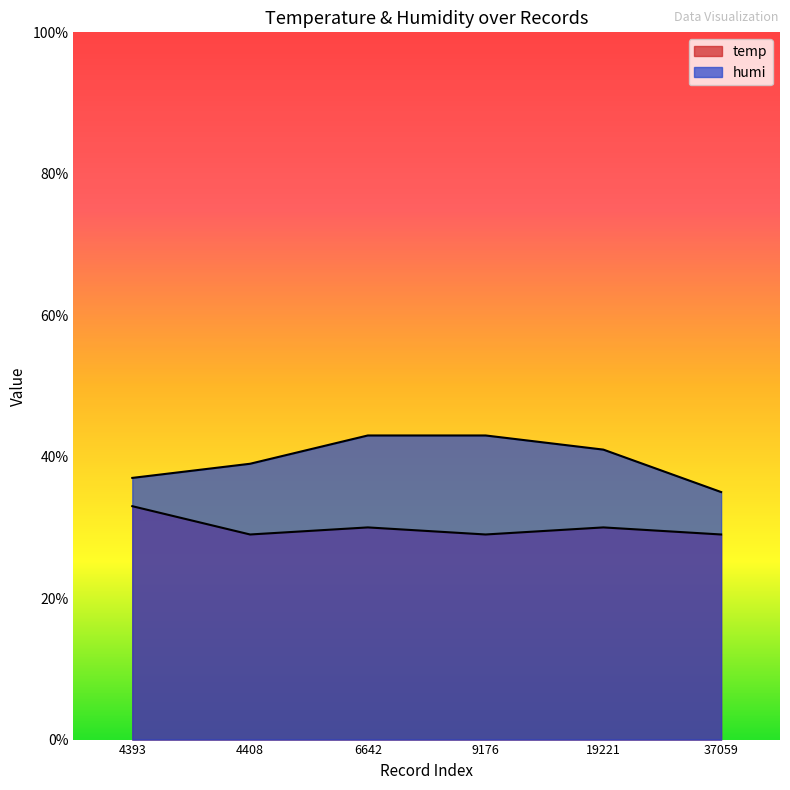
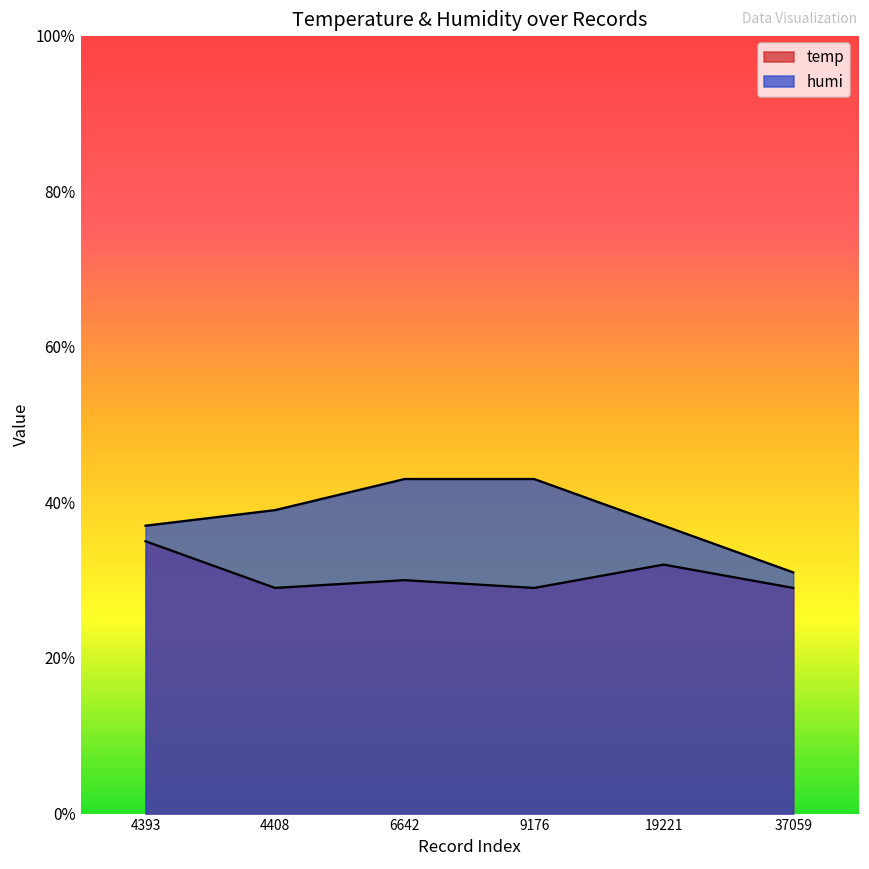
temp, 4393: 33% -> 35%
temp, 19221: 30% -> 32%
humi, 19221: 41% -> 37%
humi, 37059: 35% -> 31%
